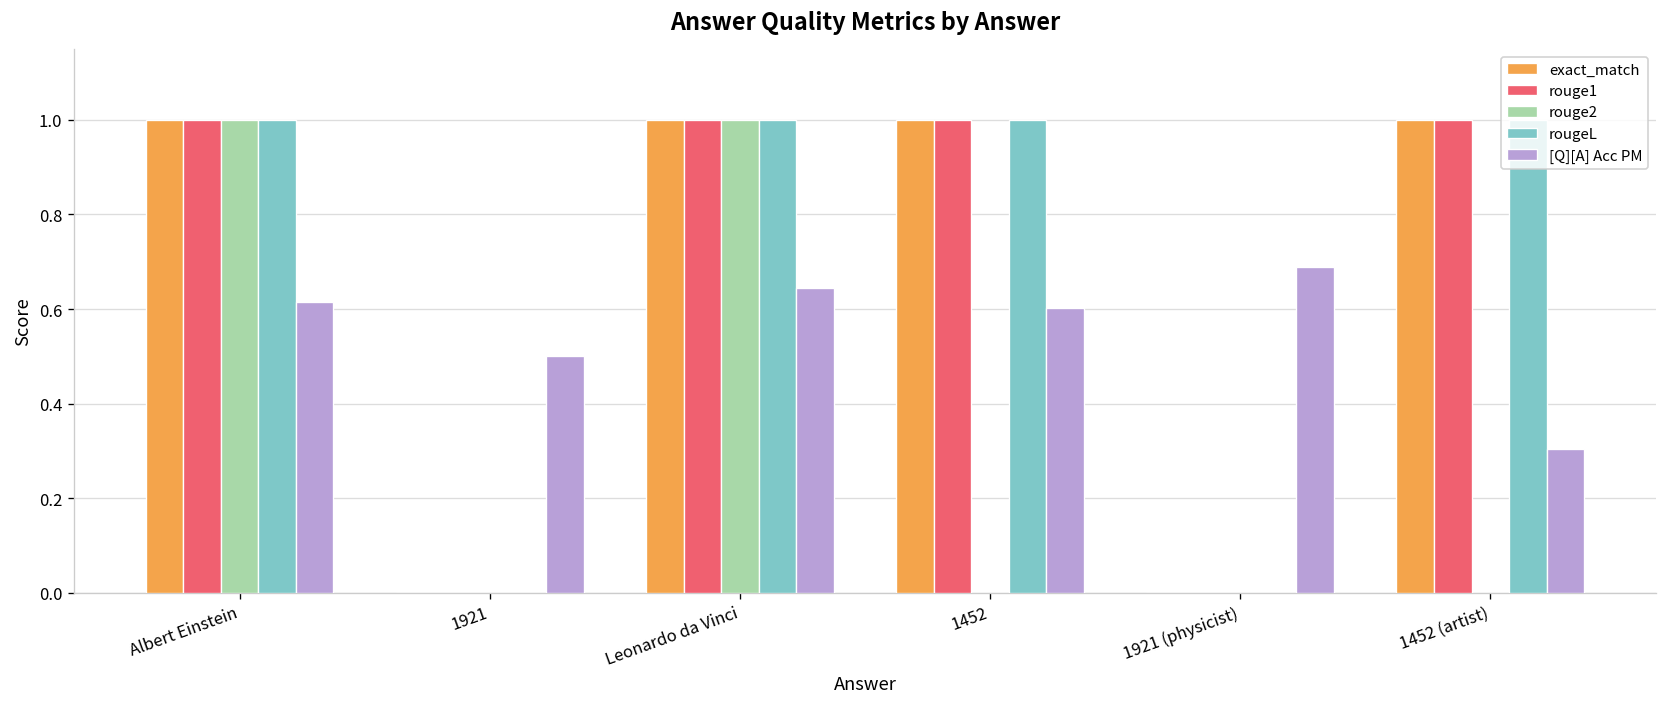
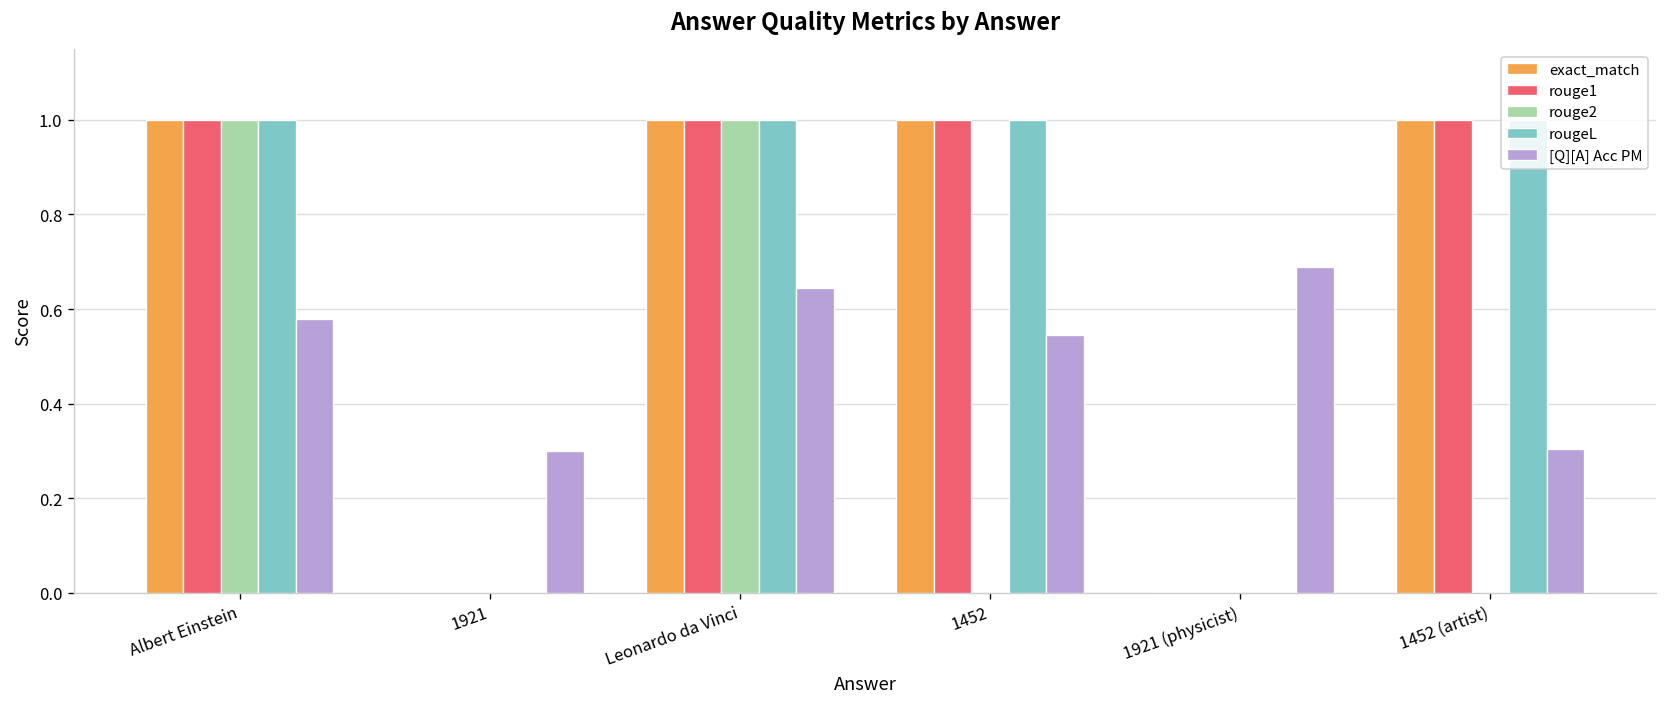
[Q][A] Acc PM, Albert Einstein: 0.62 -> 0.58
[Q][A] Acc PM, 1921: 0.5 -> 0.3
[Q][A] Acc PM, 1452: 0.60 -> 0.55
